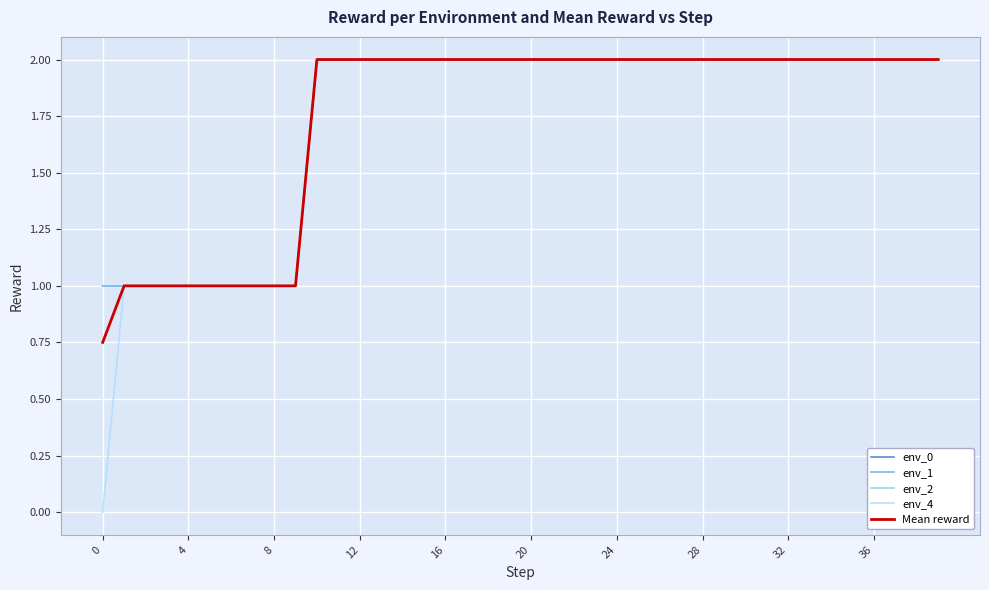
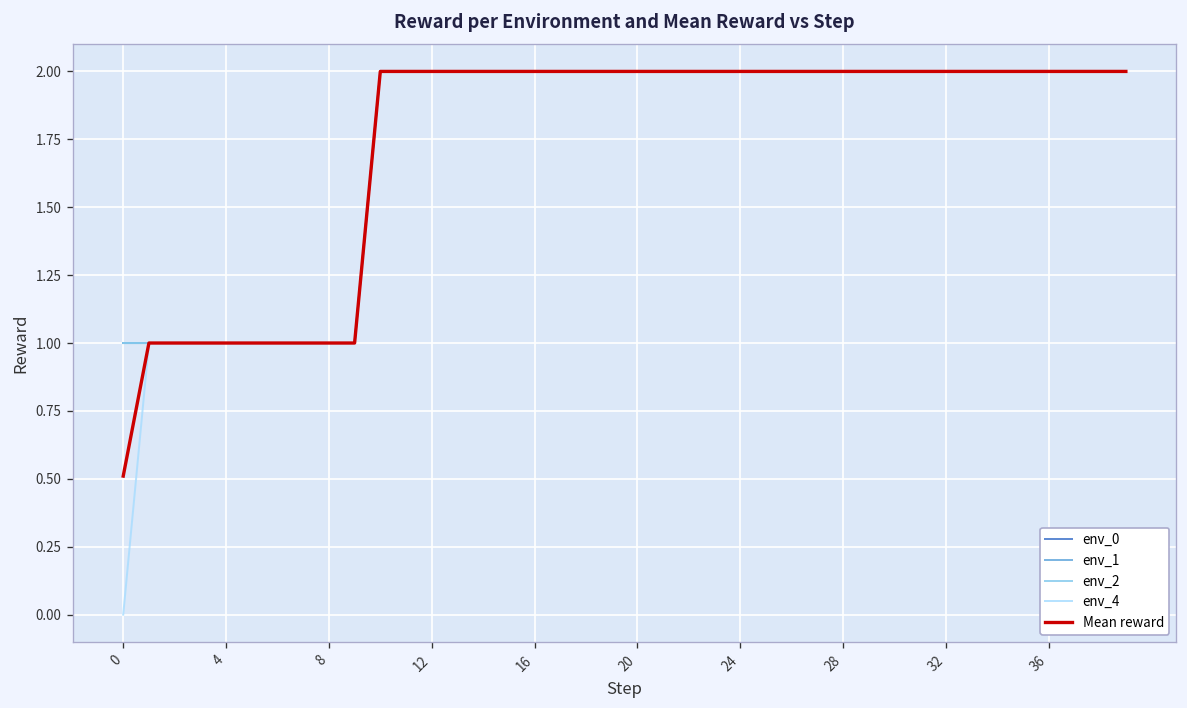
Mean reward, 0: 0.75 -> 0.51
